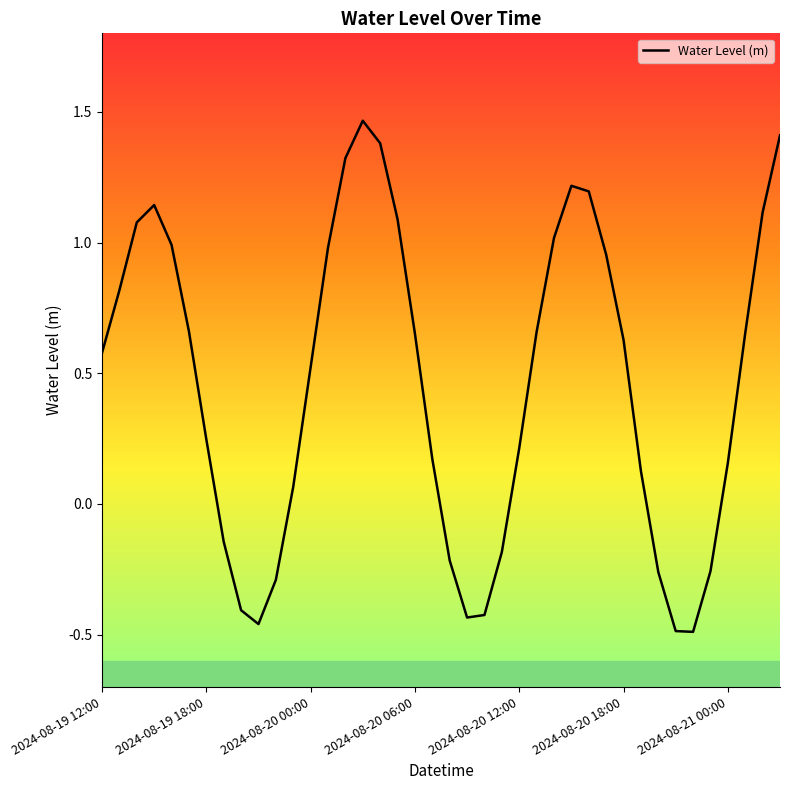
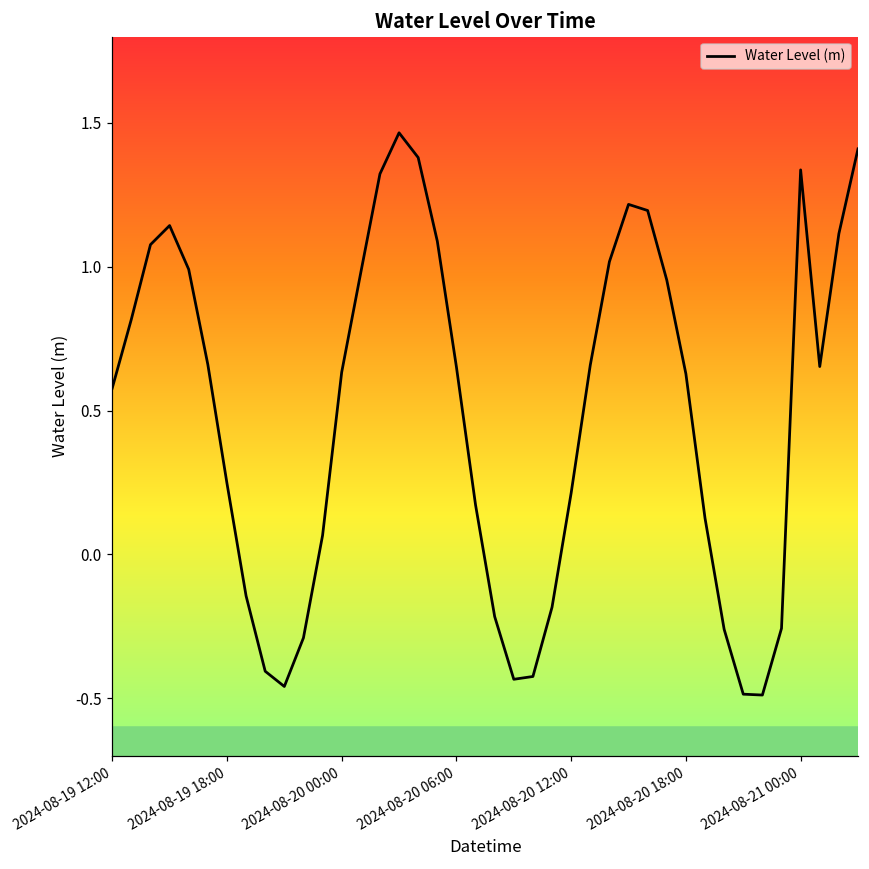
2024-08-20 00:00: 0.52 -> 0.63
2024-08-21 00:00: 0.16 -> 1.34
